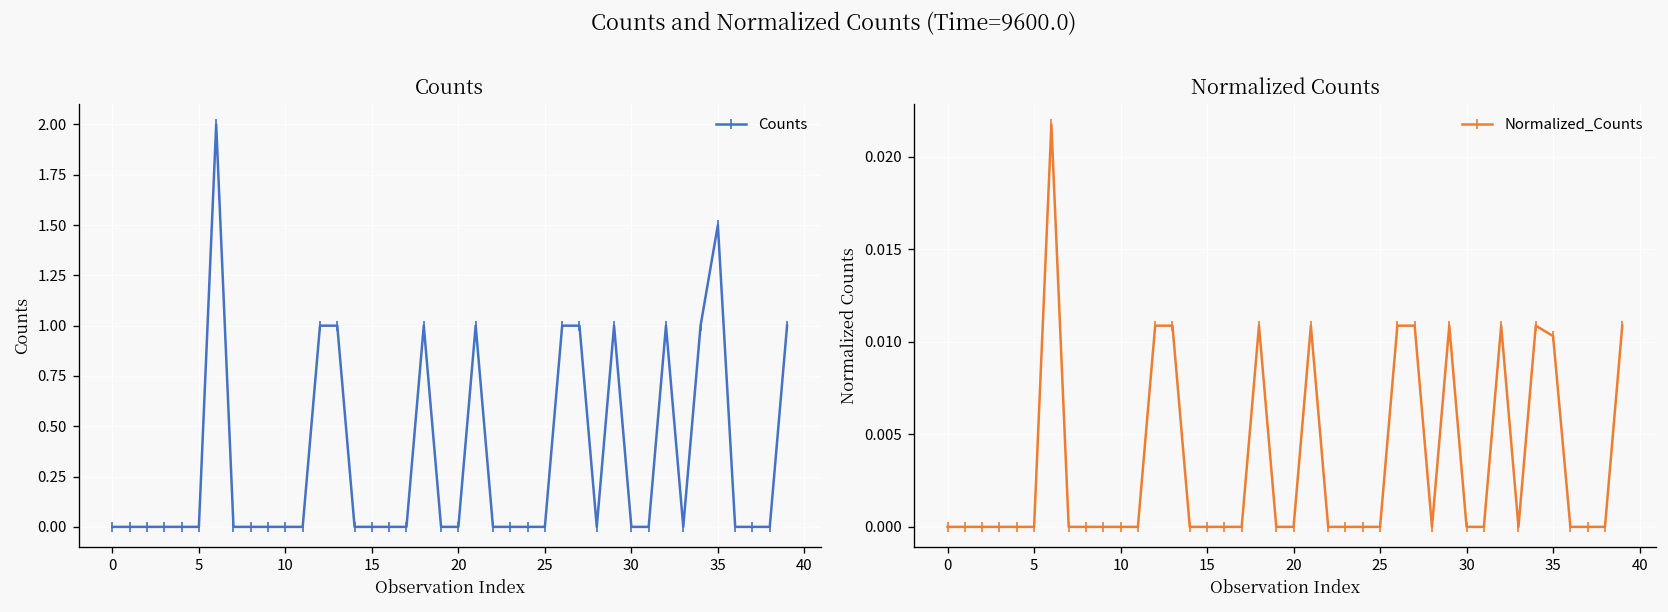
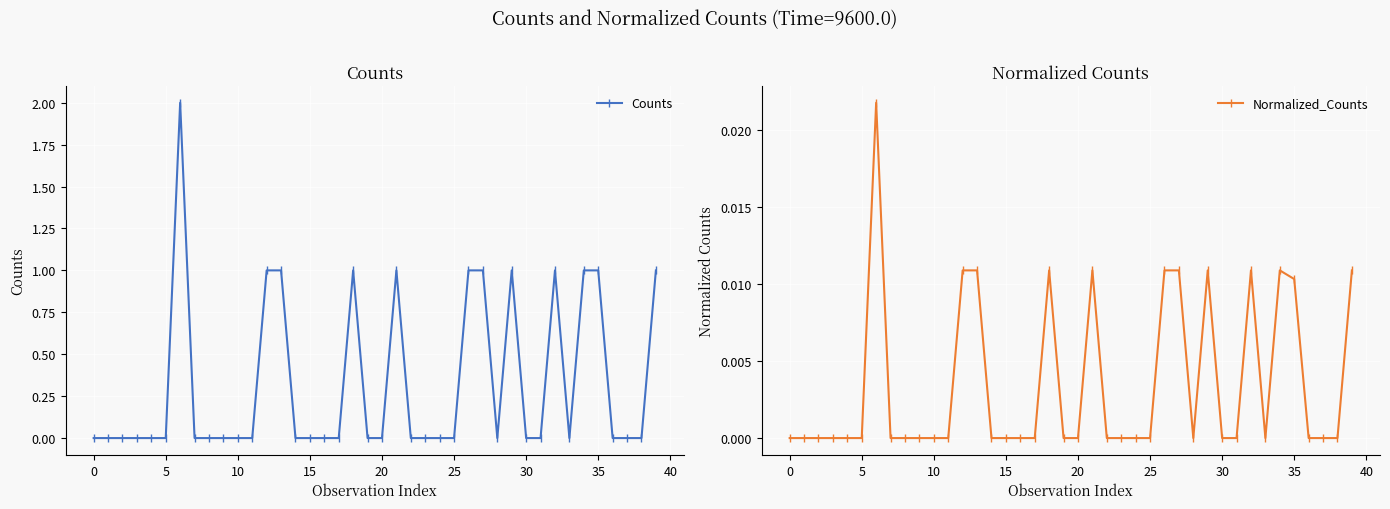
Counts, 35: 1.5 -> 1.0
